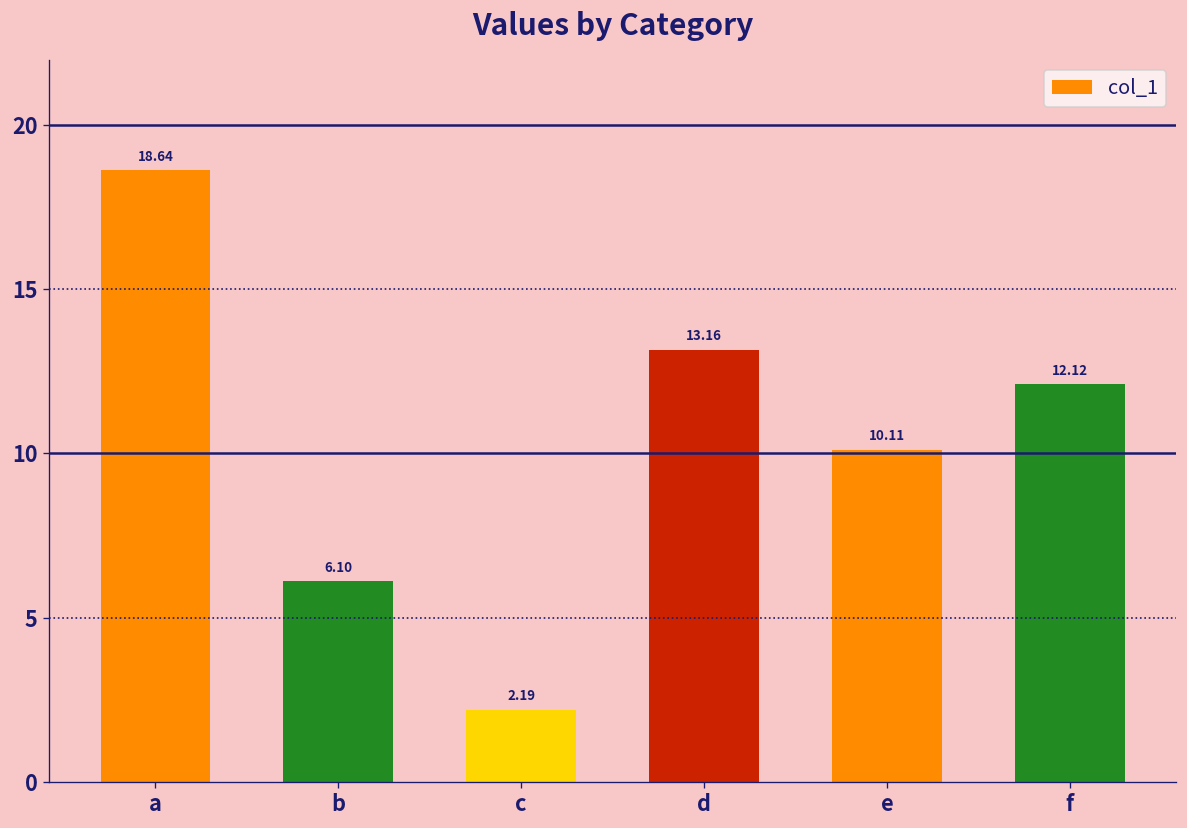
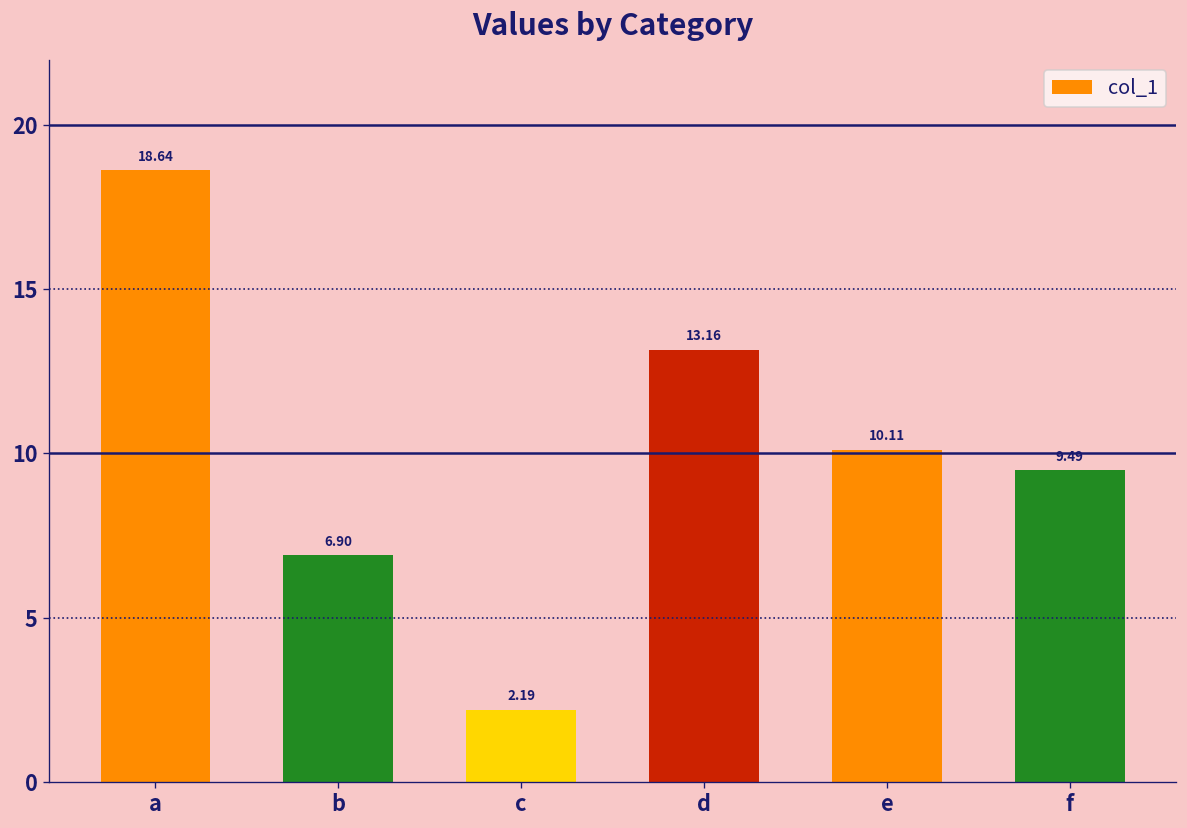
b: 6.10 -> 6.90
f: 12.12 -> 9.49
